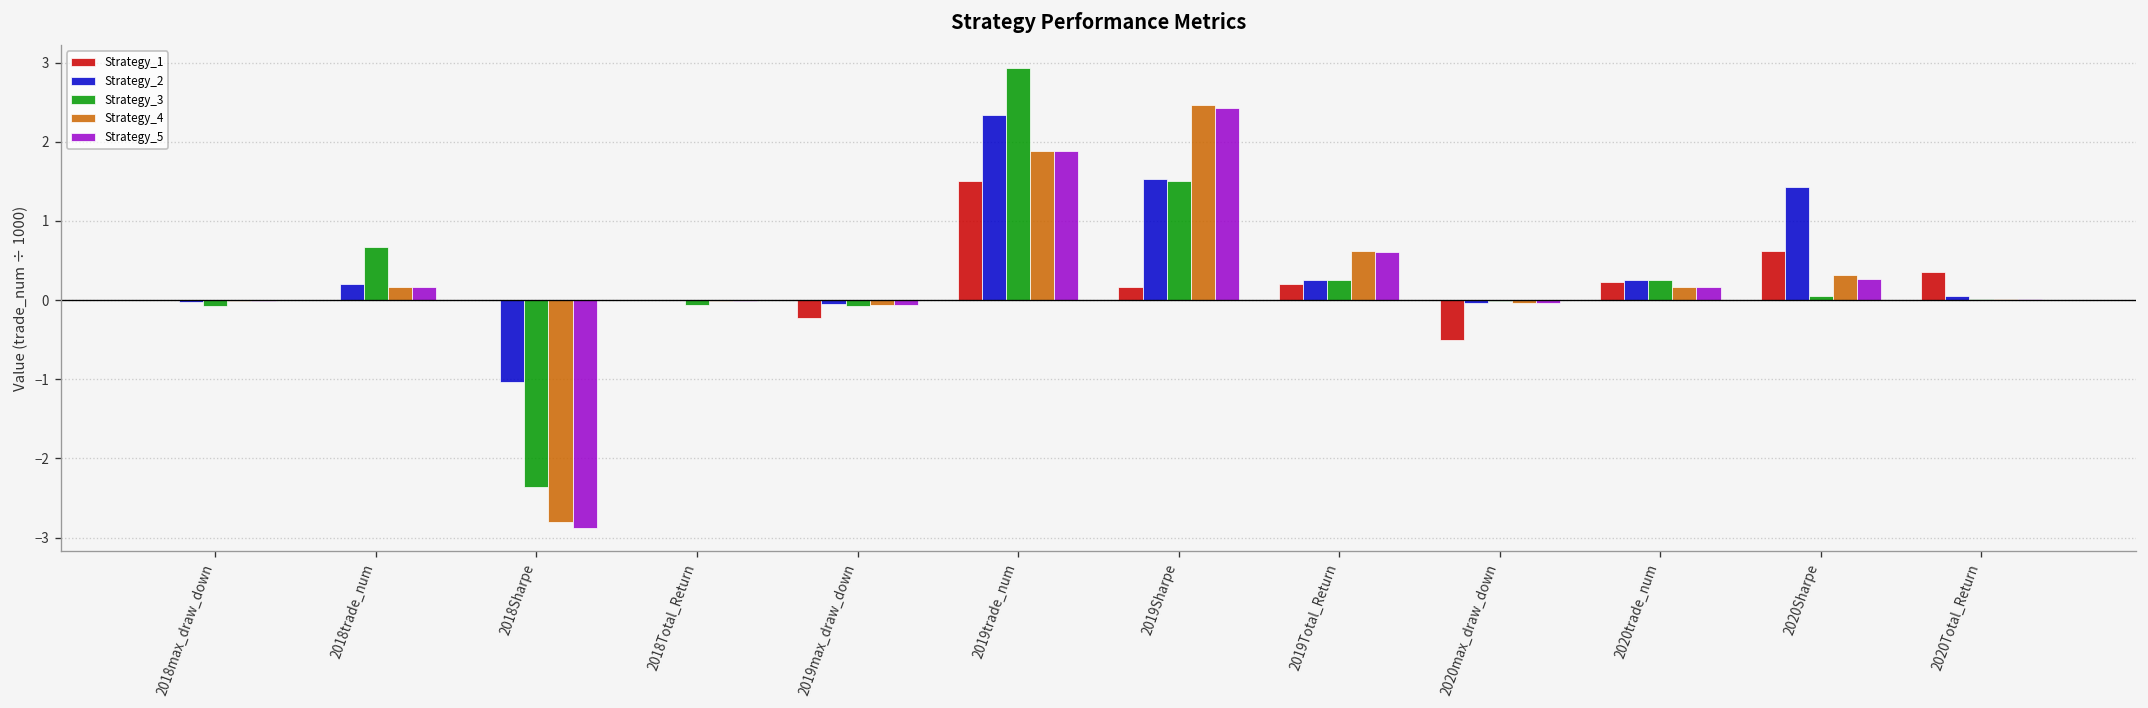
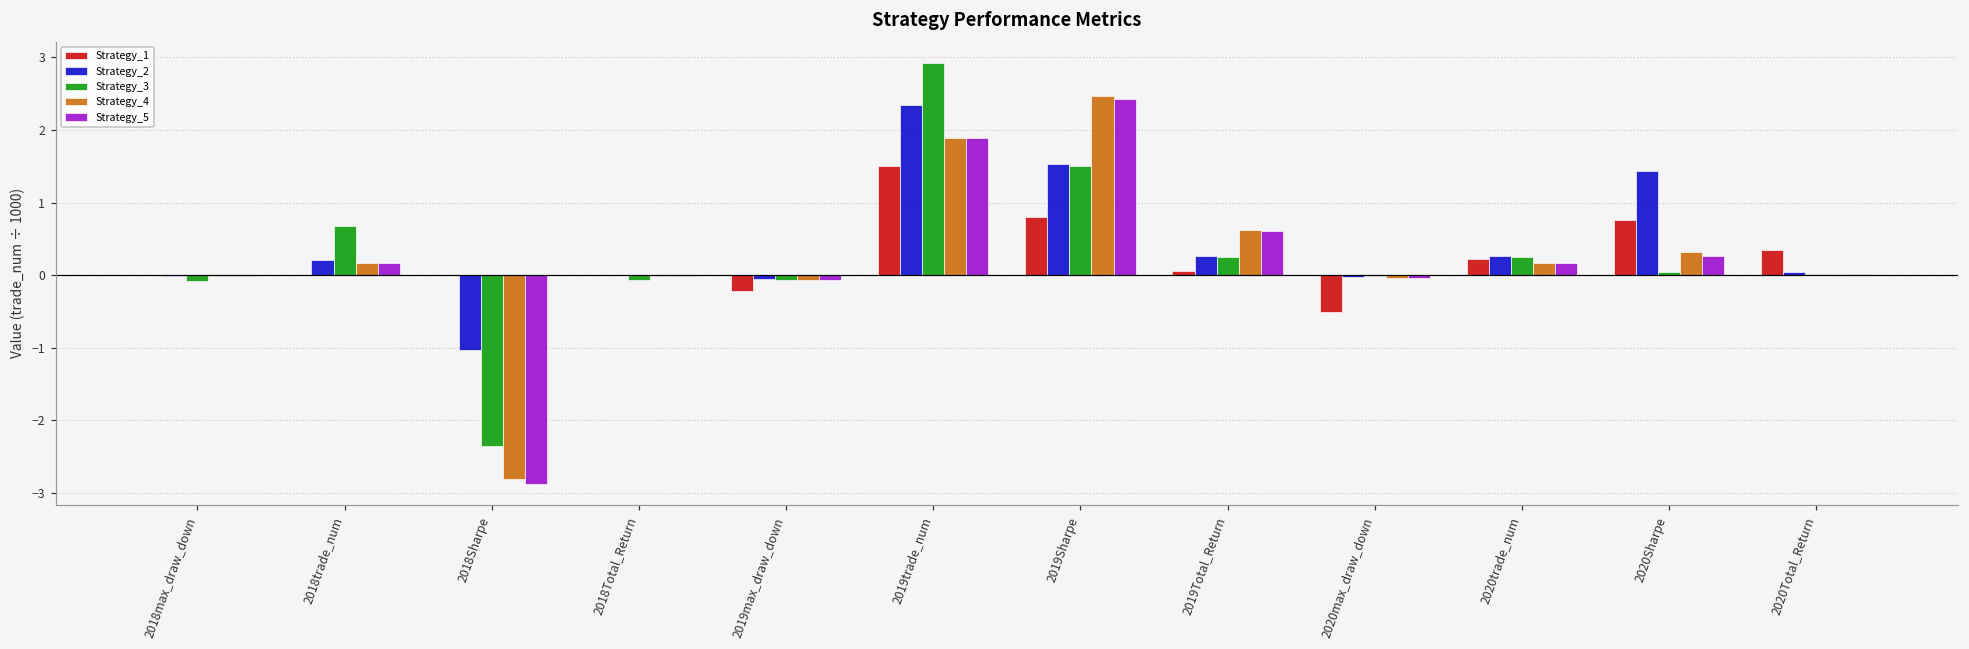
Strategy_1, 2019Sharpe: 0.2 -> 0.8
Strategy_1, 2019Total_Return: 0.2 -> 0.0
Strategy_1, 2020Sharpe: 0.6 -> 0.8
